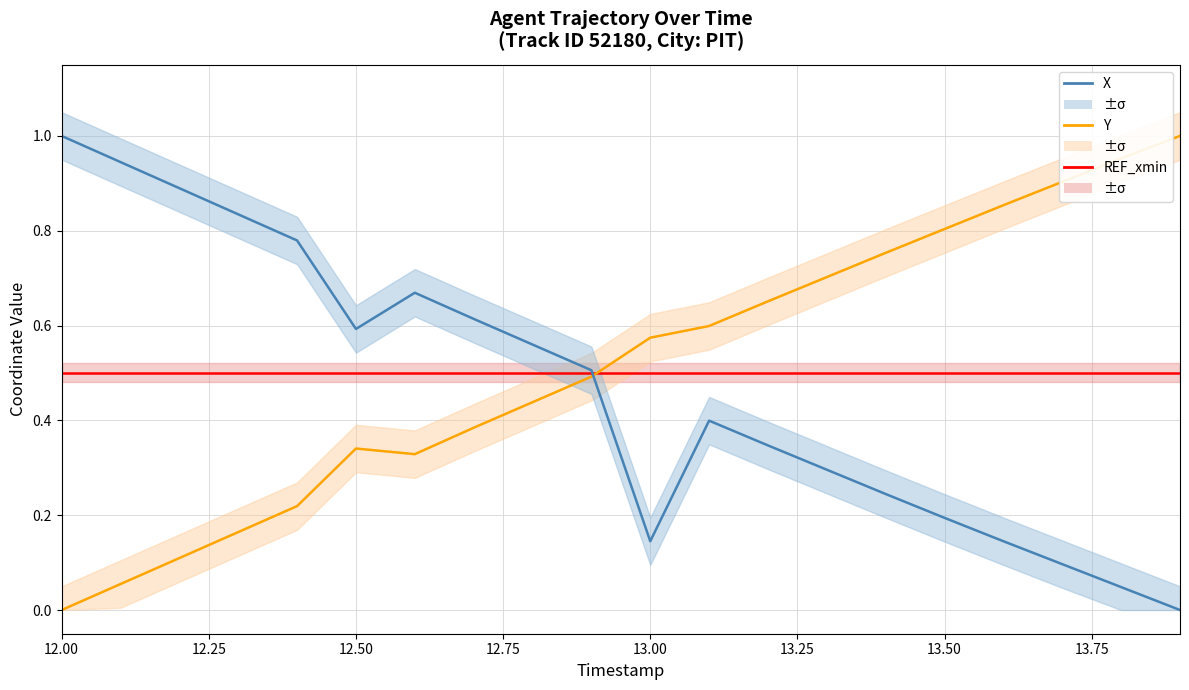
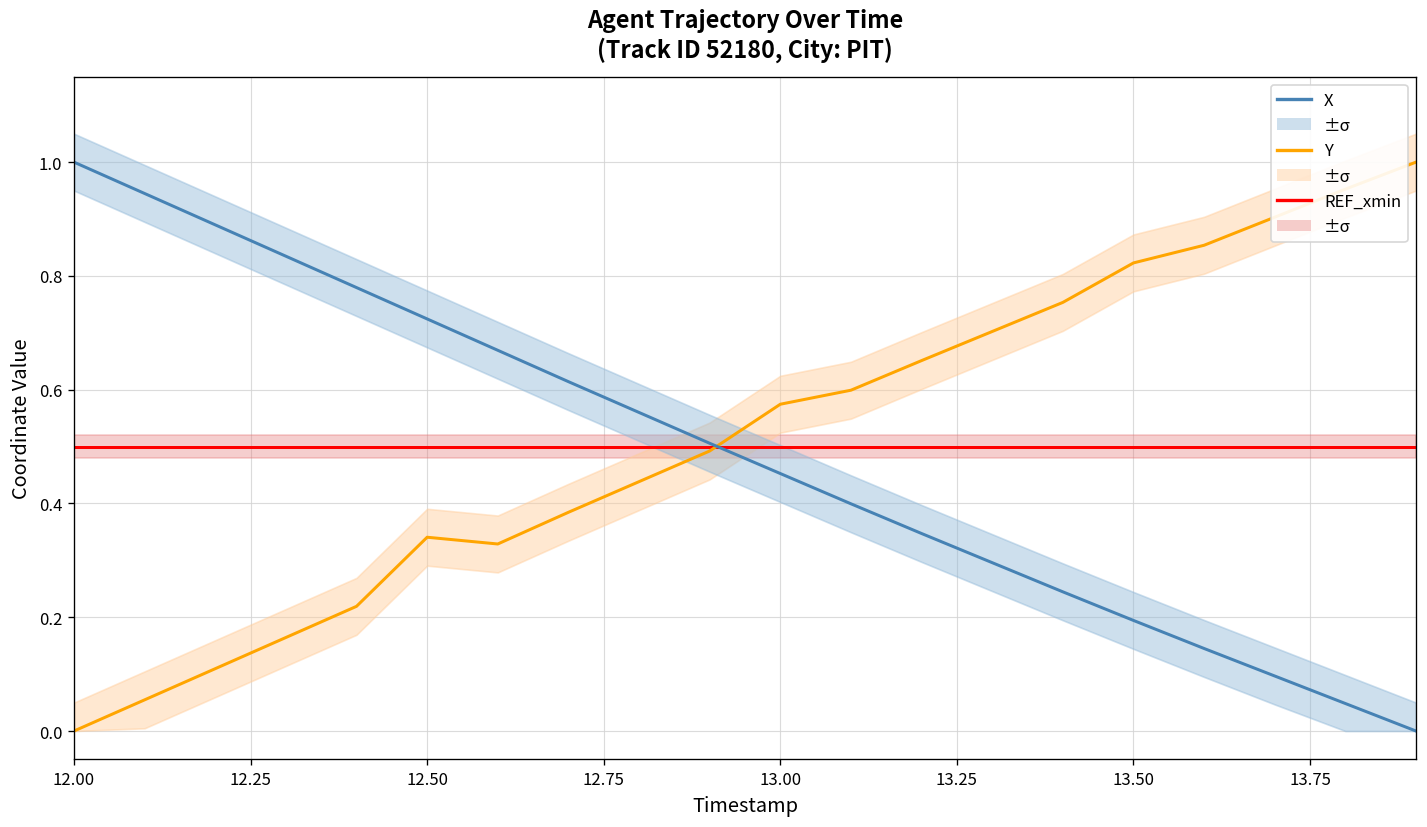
X, 12.50: 0.59 -> 0.72
X, 13.00: 0.15 -> 0.45
Y, 13.50: 0.80 -> 0.82
